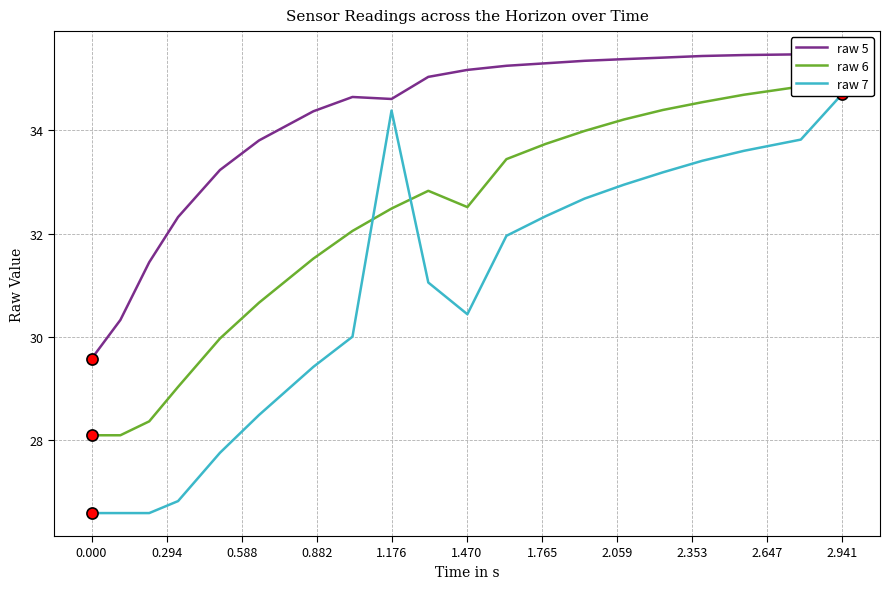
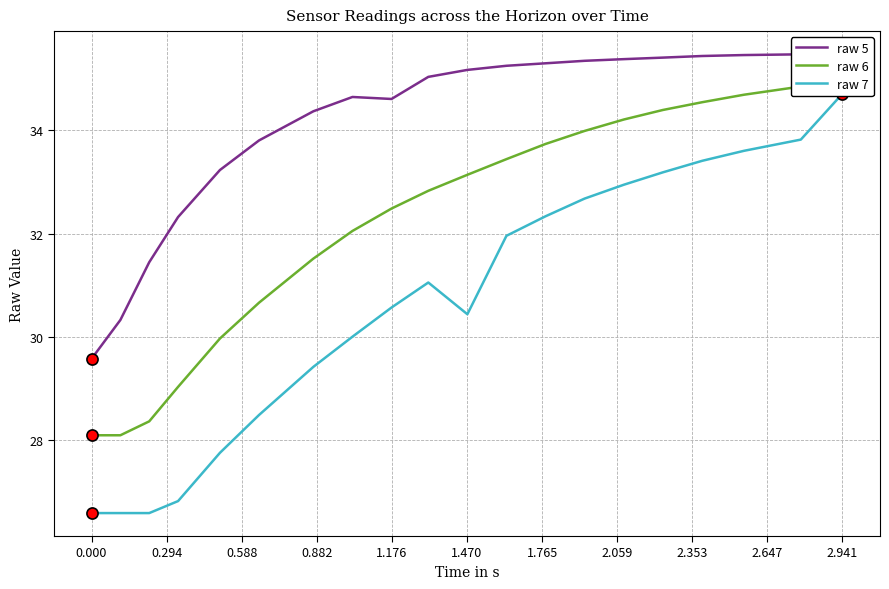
raw 7, 1.176: 34.4 -> 30.6
raw 6, 1.470: 32.5 -> 33.1
